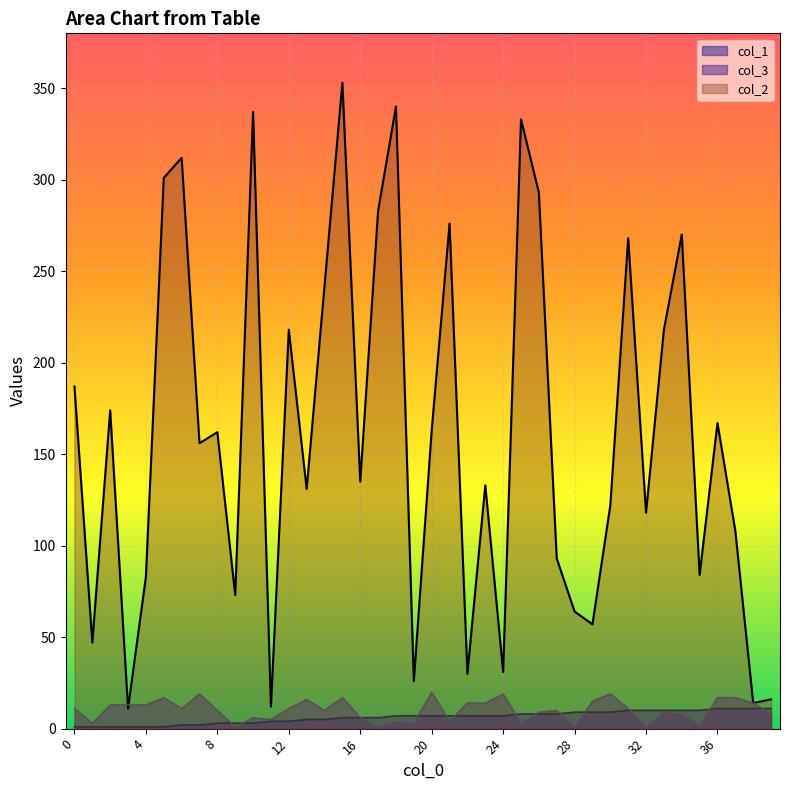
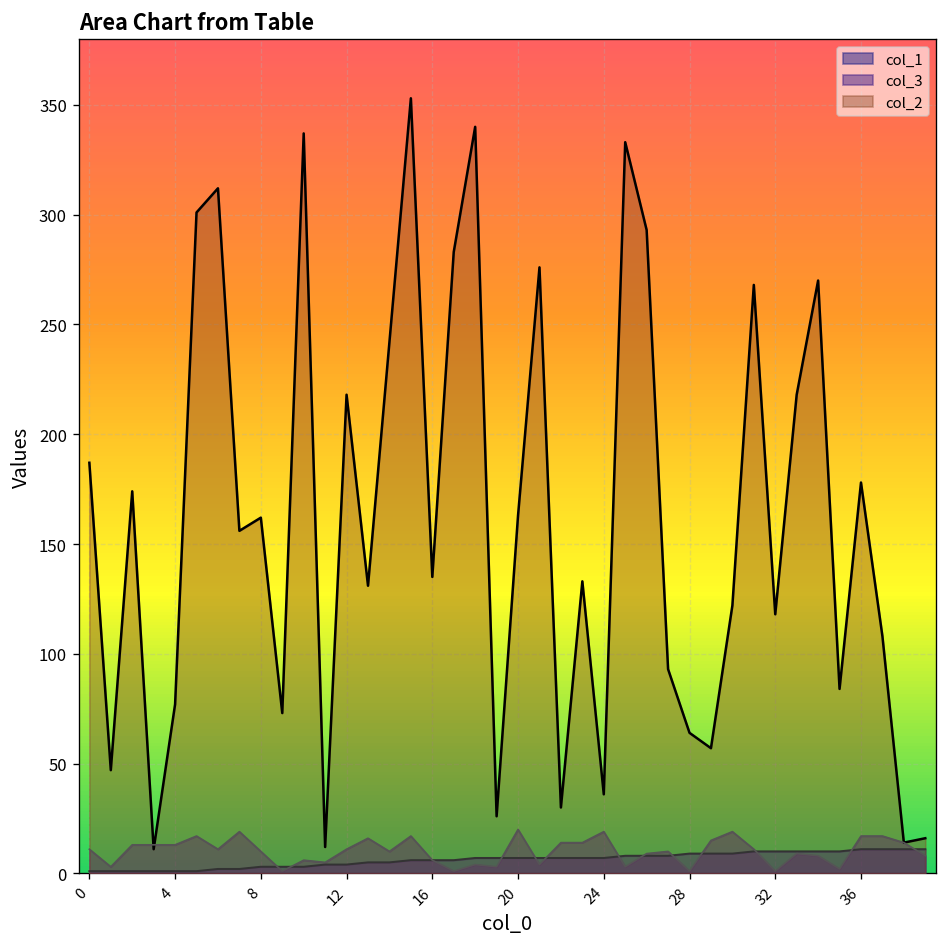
col_2, 4: 83 -> 77
col_2, 24: 31 -> 36
col_2, 36: 167 -> 178
